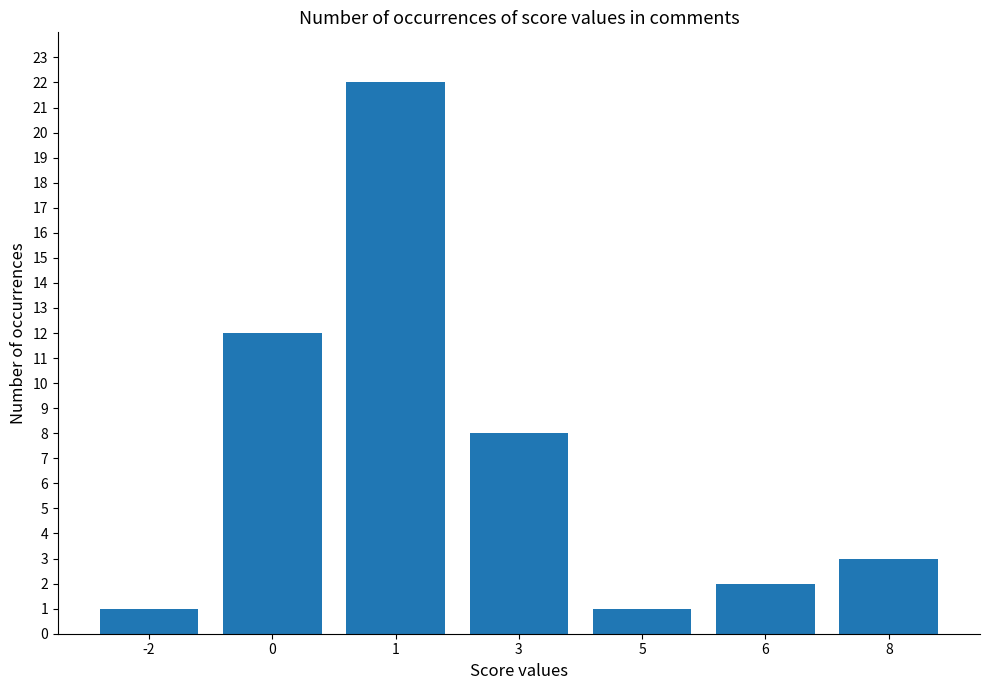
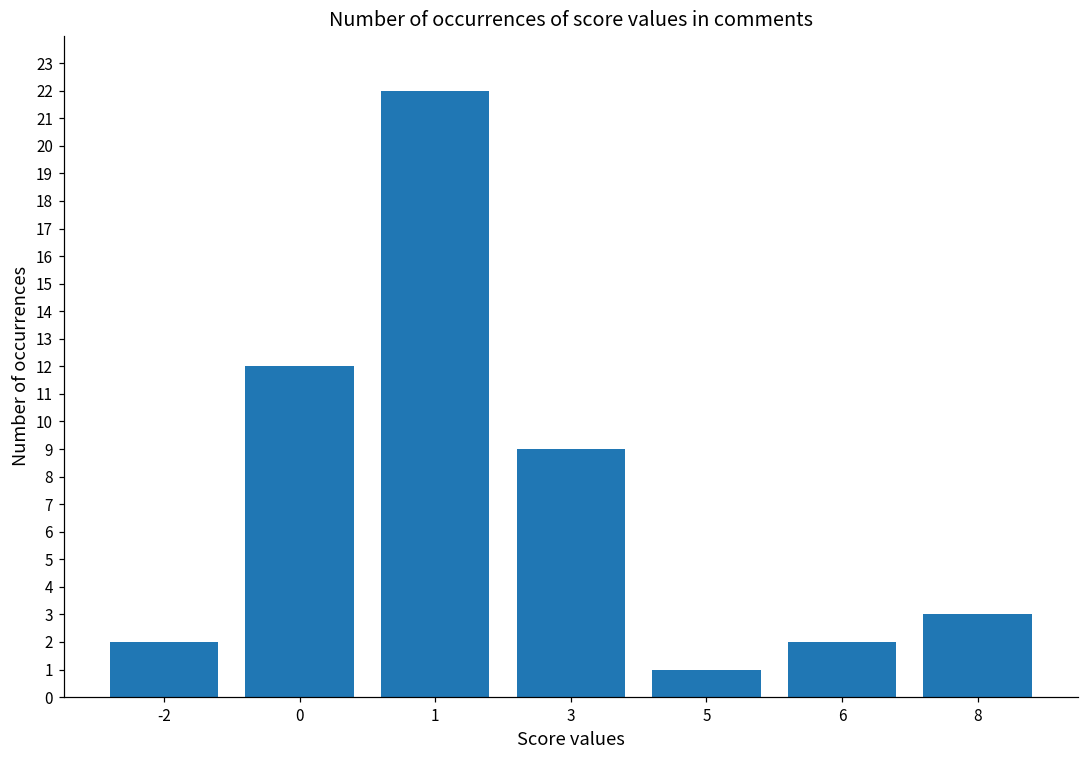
-2: 1 -> 2
3: 8 -> 9
